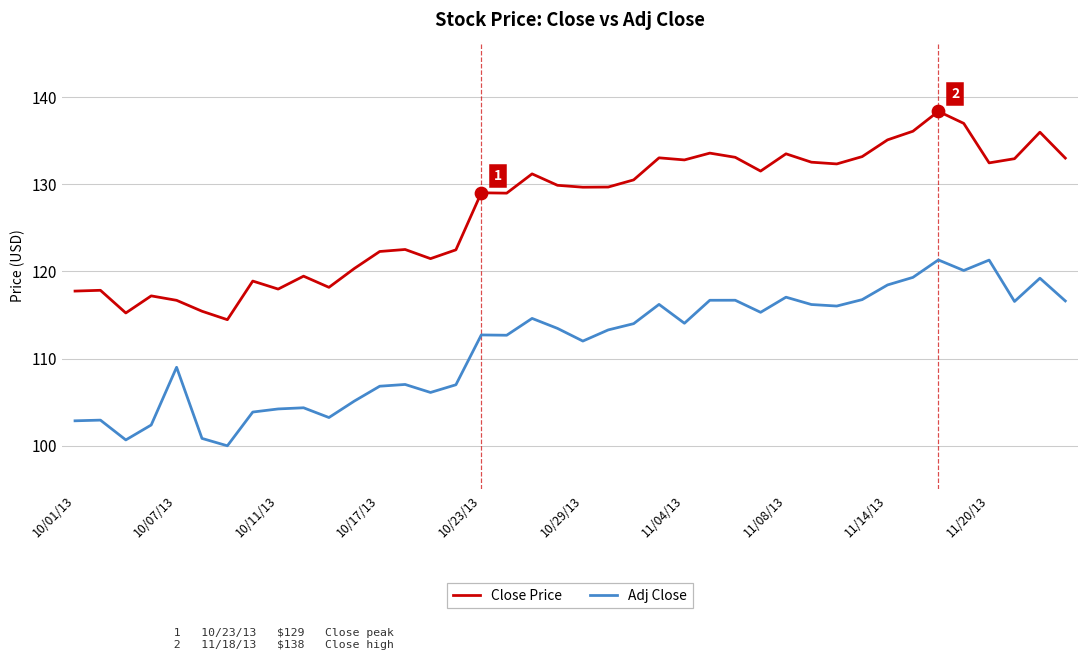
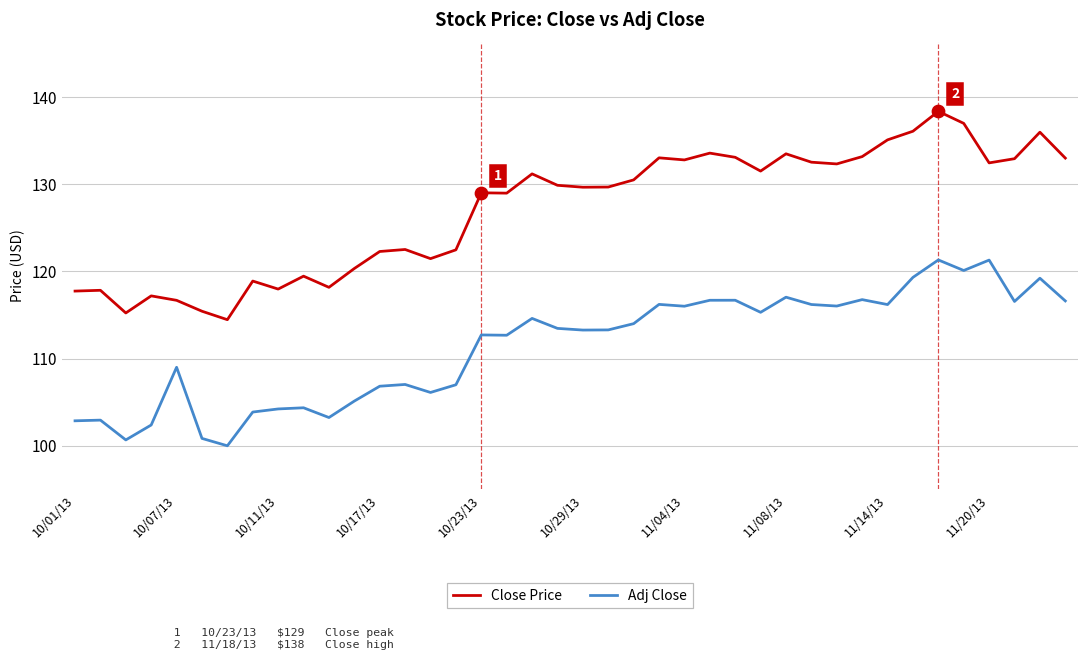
Adj Close, 10/29/13: 112 -> 113
Adj Close, 11/04/13: 114 -> 116
Adj Close, 11/14/13: 118 -> 116
